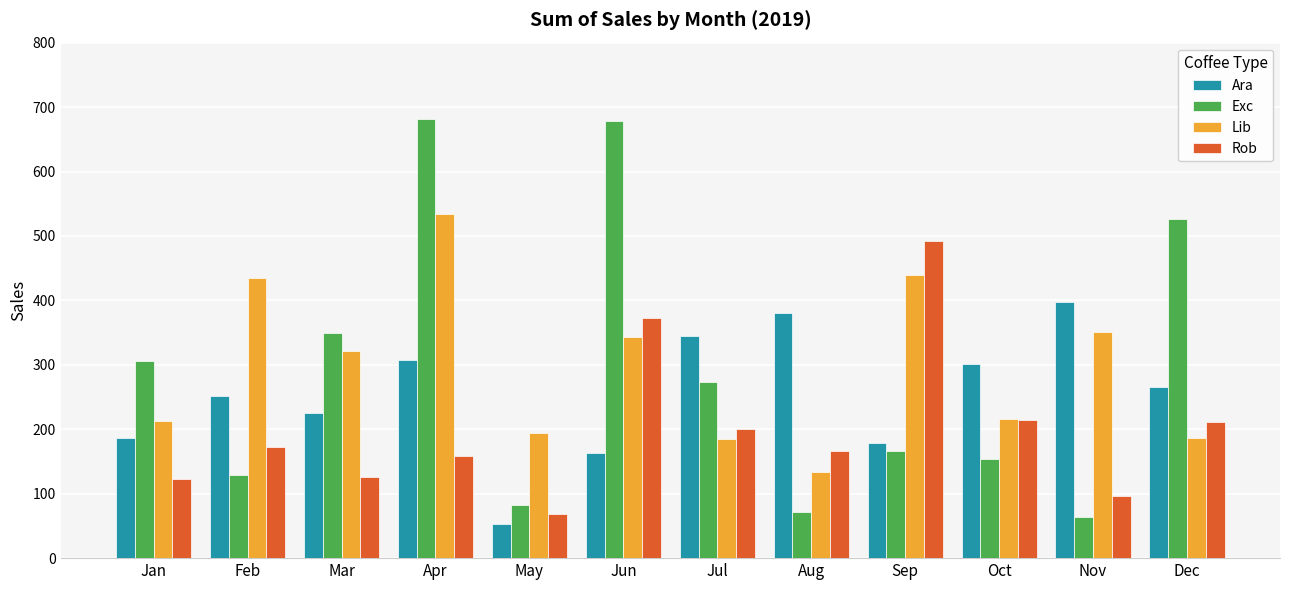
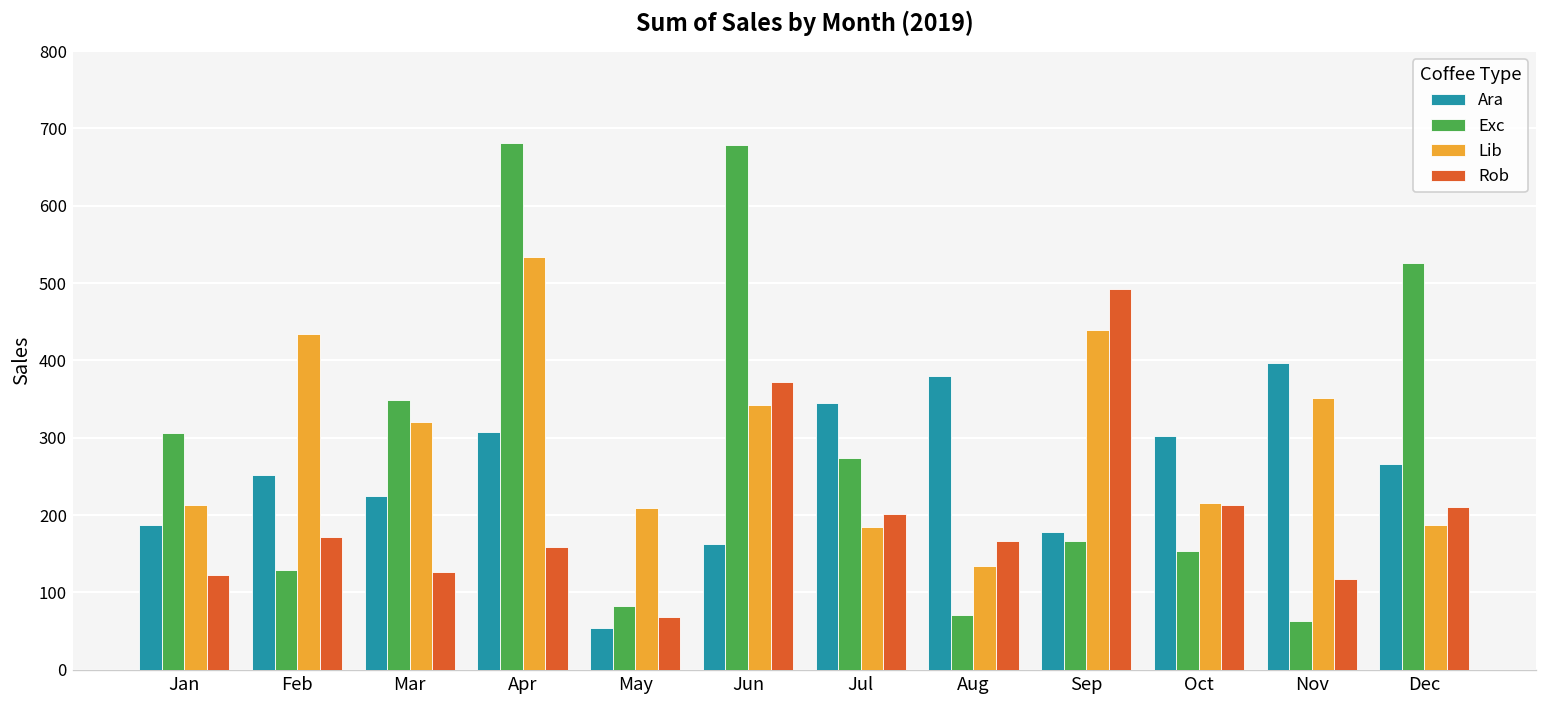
Lib, May: 190 -> 210
Rob, Nov: 100 -> 120
